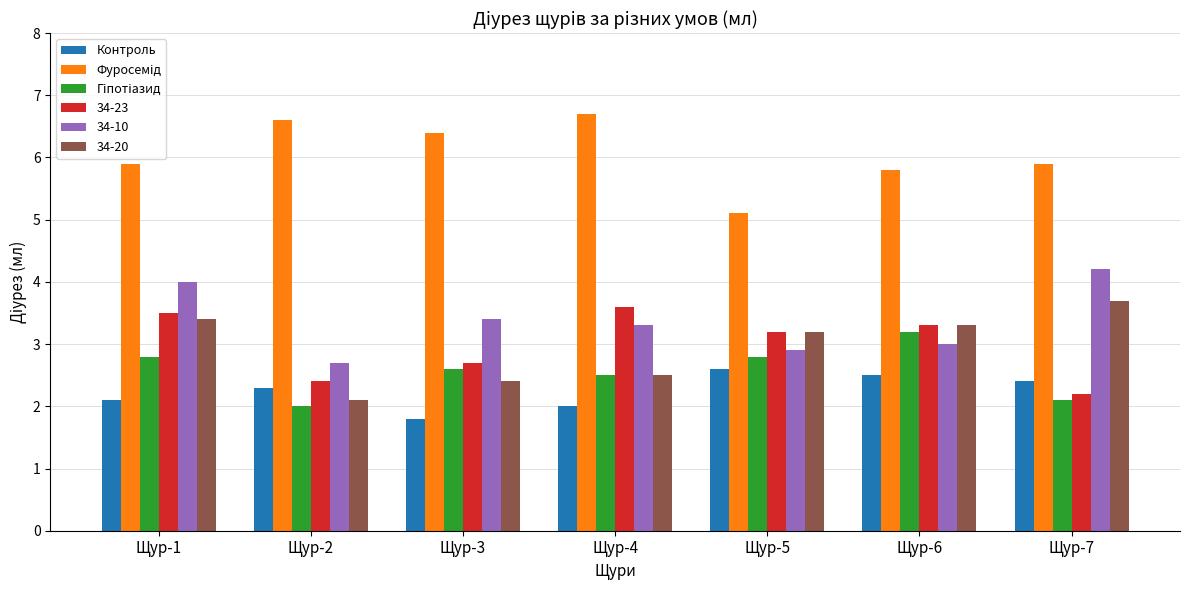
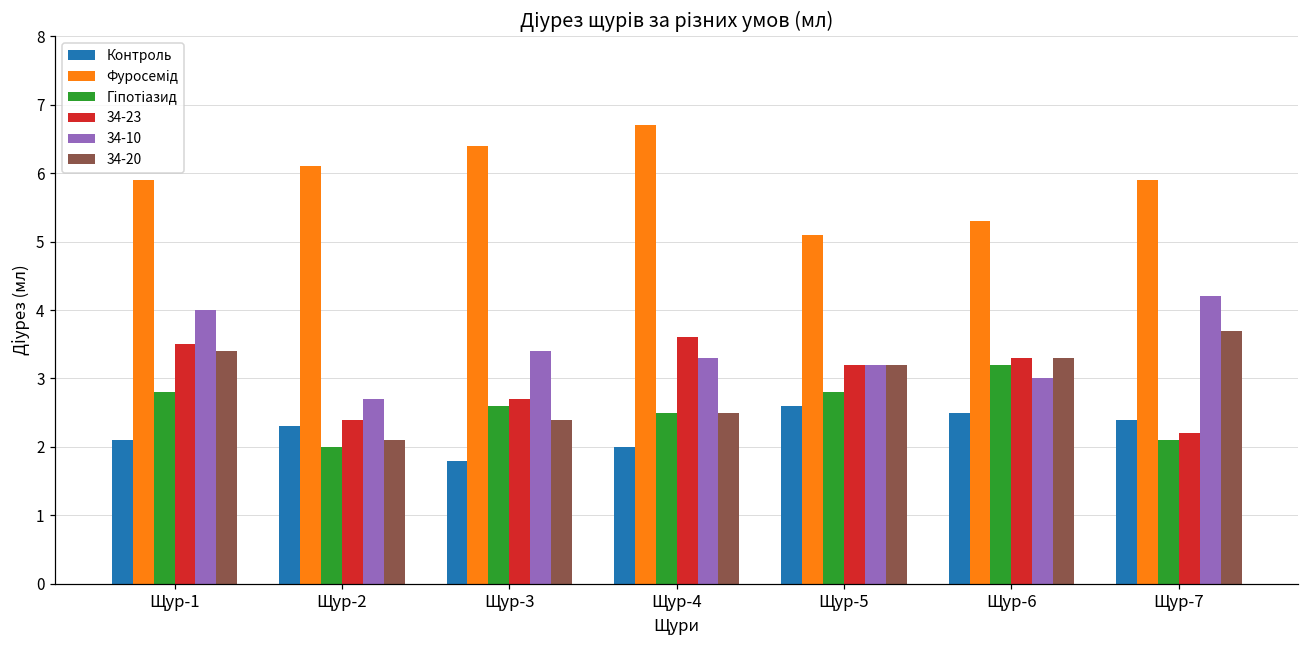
Фуросемід, Щур-2: 6.6 -> 6.1
34-10, Щур-5: 2.9 -> 3.2
Фуросемід, Щур-6: 5.8 -> 5.3
